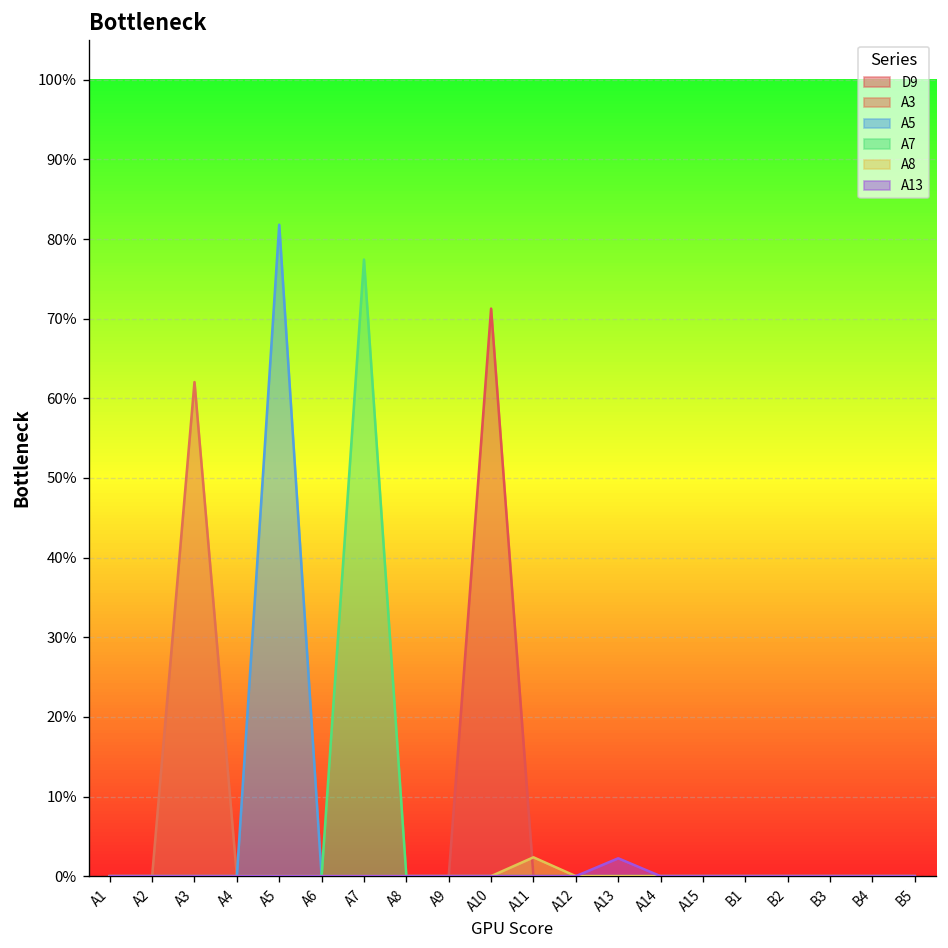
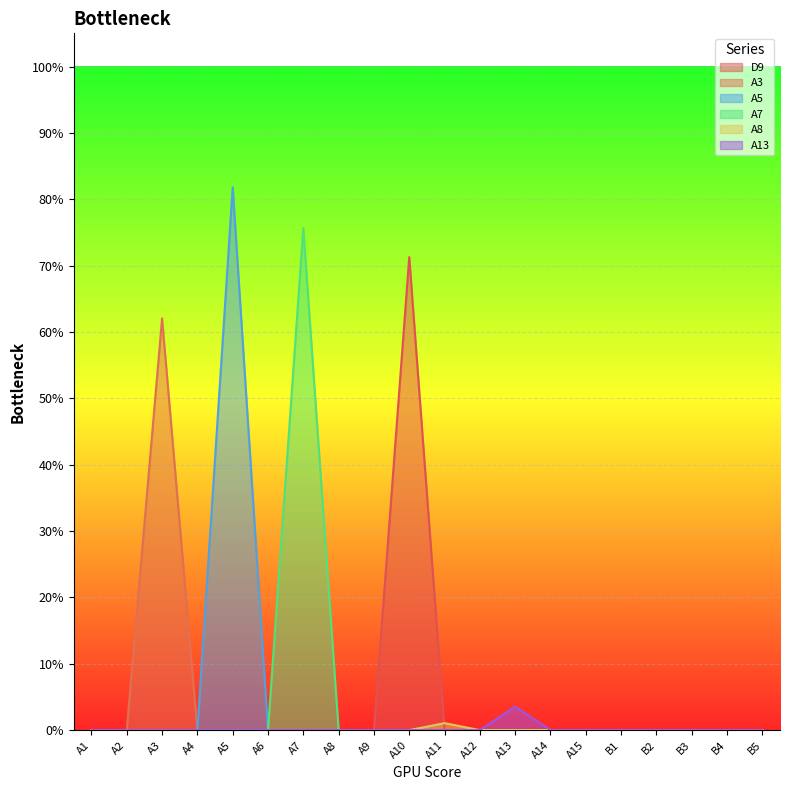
A7, A7: 77% -> 76%
A8, A11: 2% -> 1%
A13, A13: 2% -> 4%
